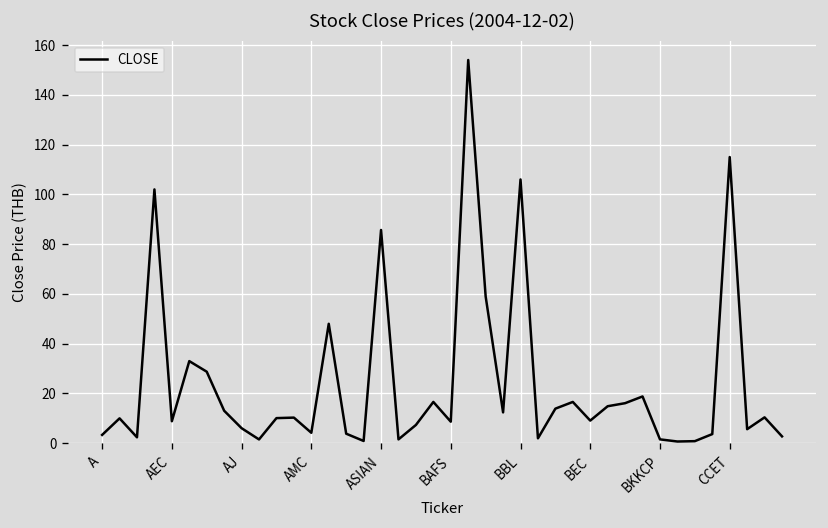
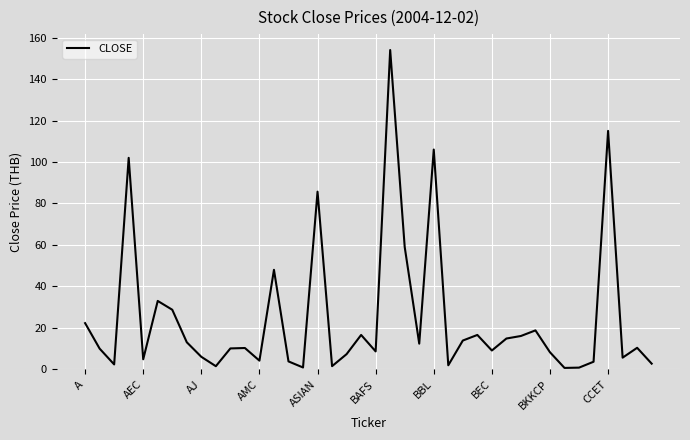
A: 3 -> 22
AEC: 9 -> 5
BKKCP: 2 -> 8
